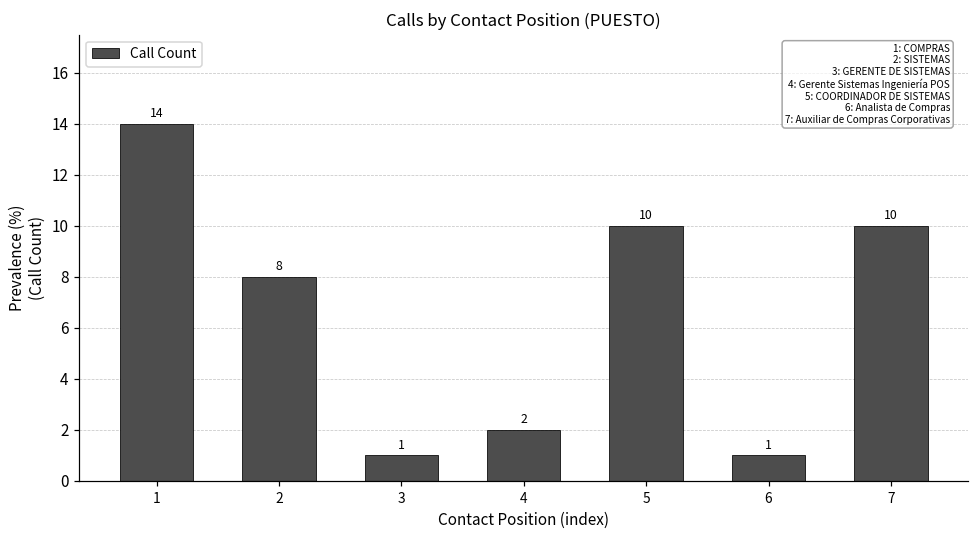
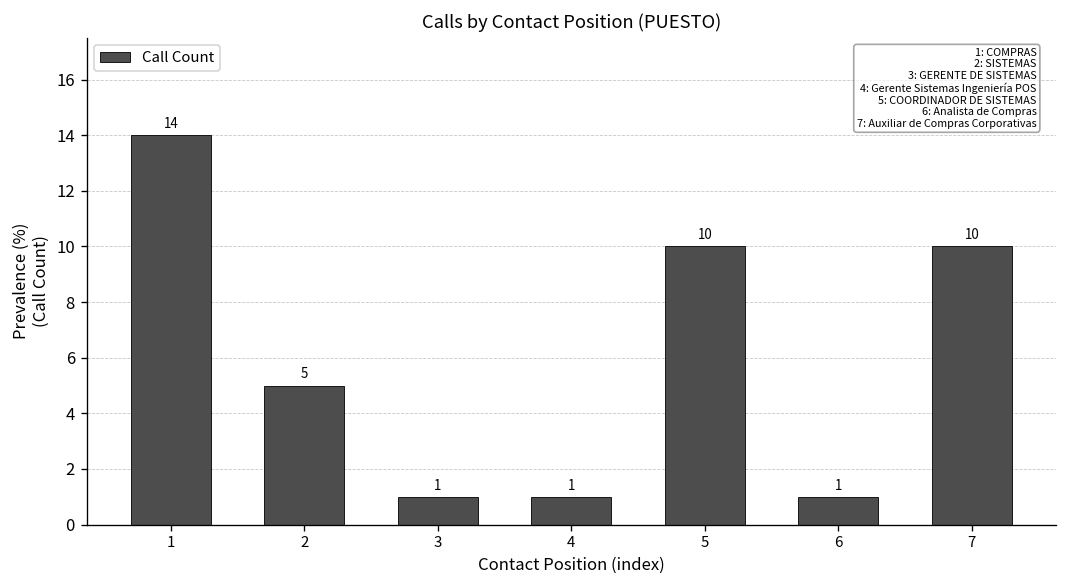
2: 8 -> 5
4: 2 -> 1
